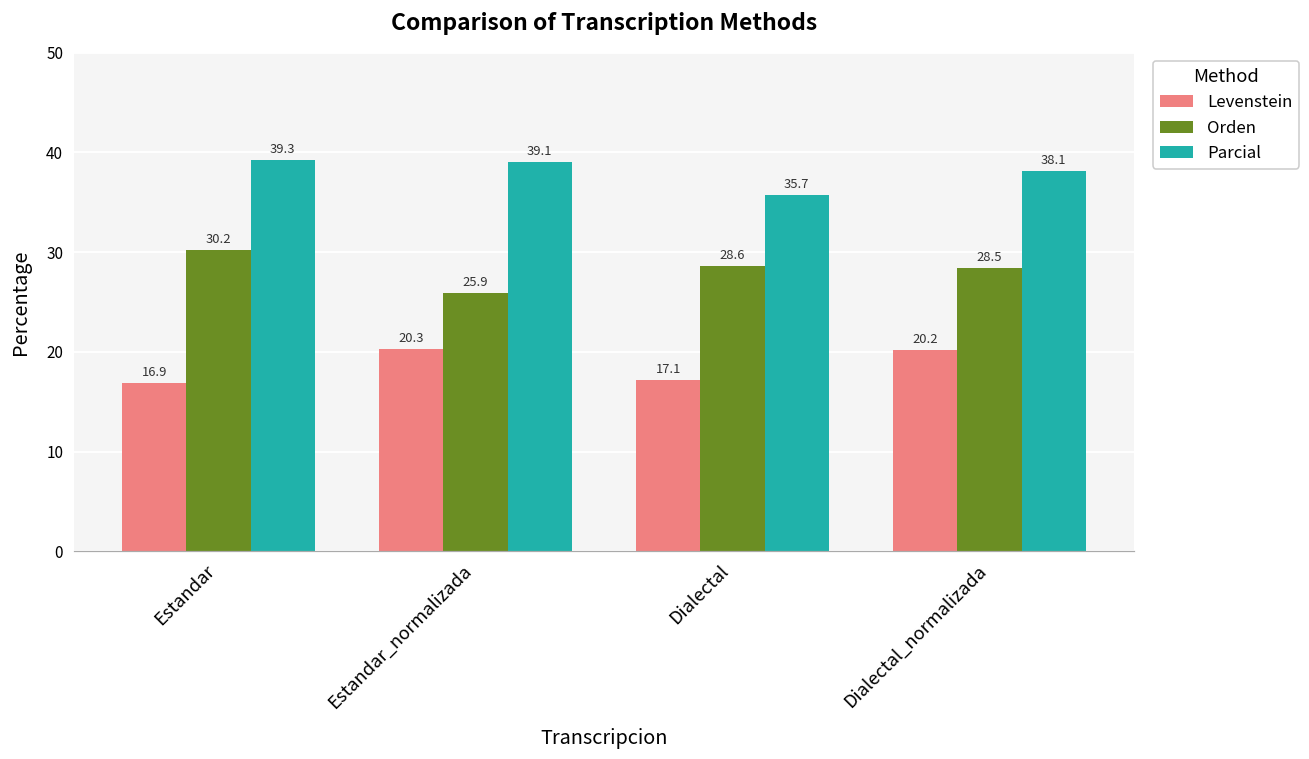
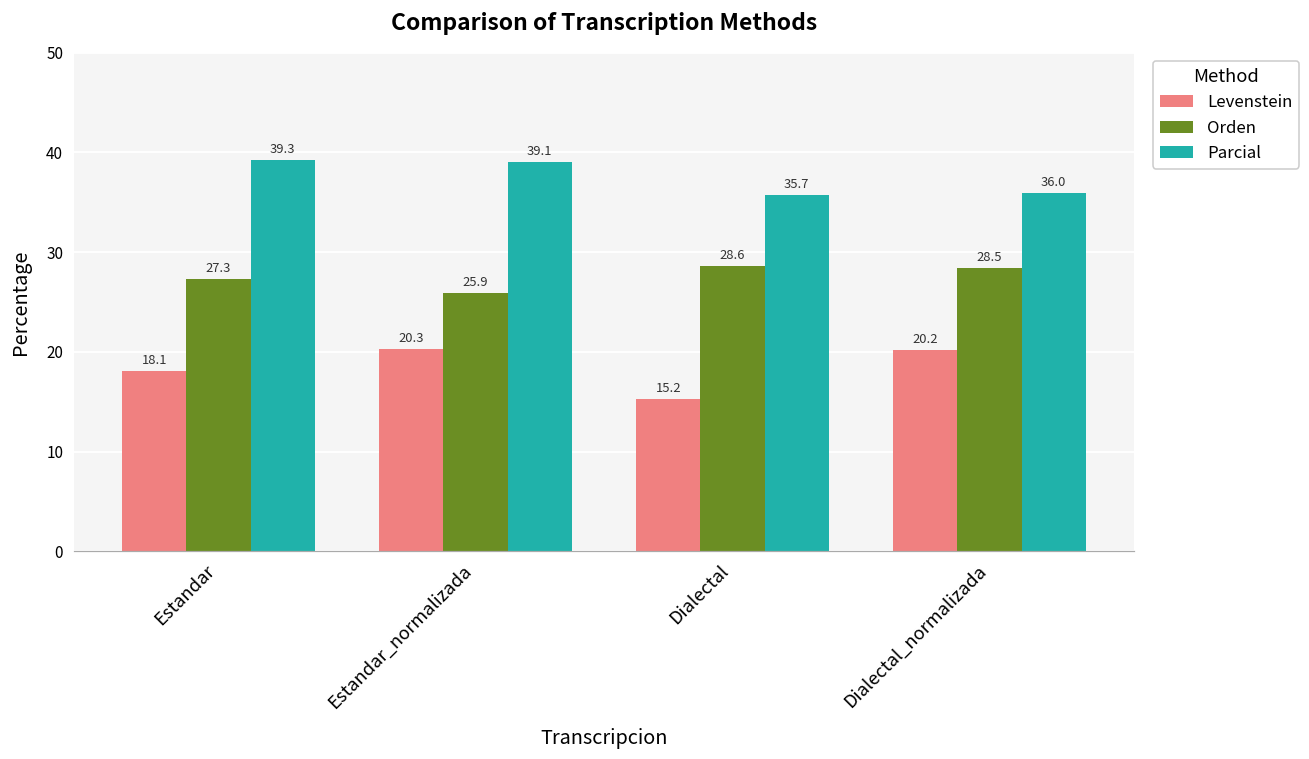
Levenstein, Estandar: 16.9 -> 18.1
Orden, Estandar: 30.2 -> 27.3
Levenstein, Dialectal: 17.1 -> 15.2
Parcial, Dialectal_normalizada: 38.1 -> 36.0
